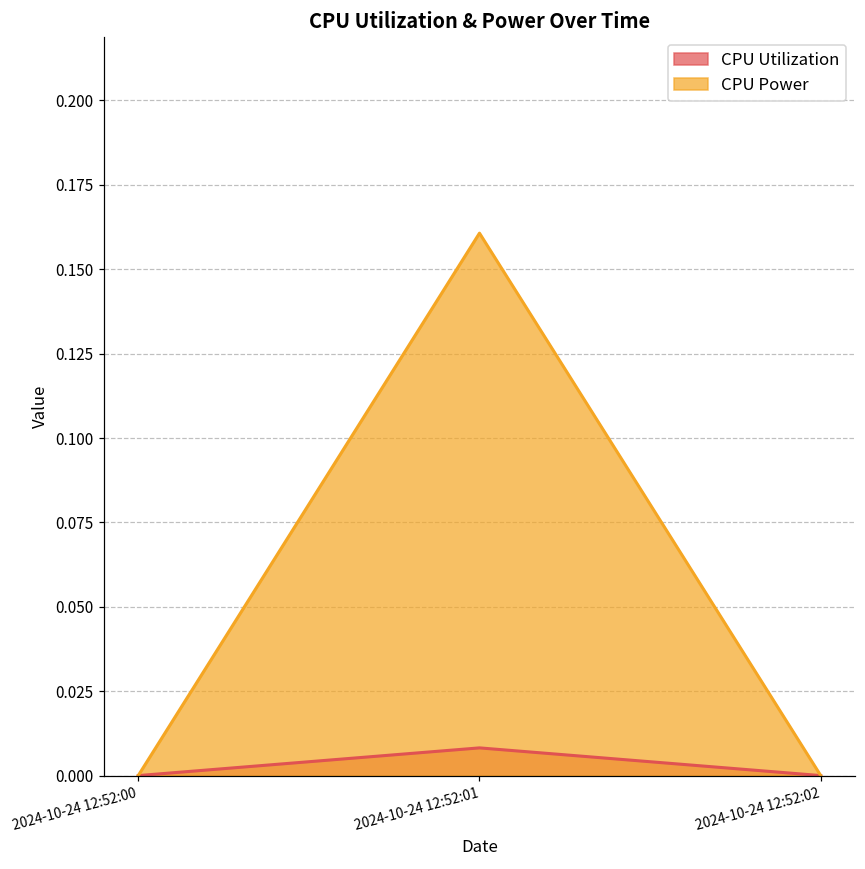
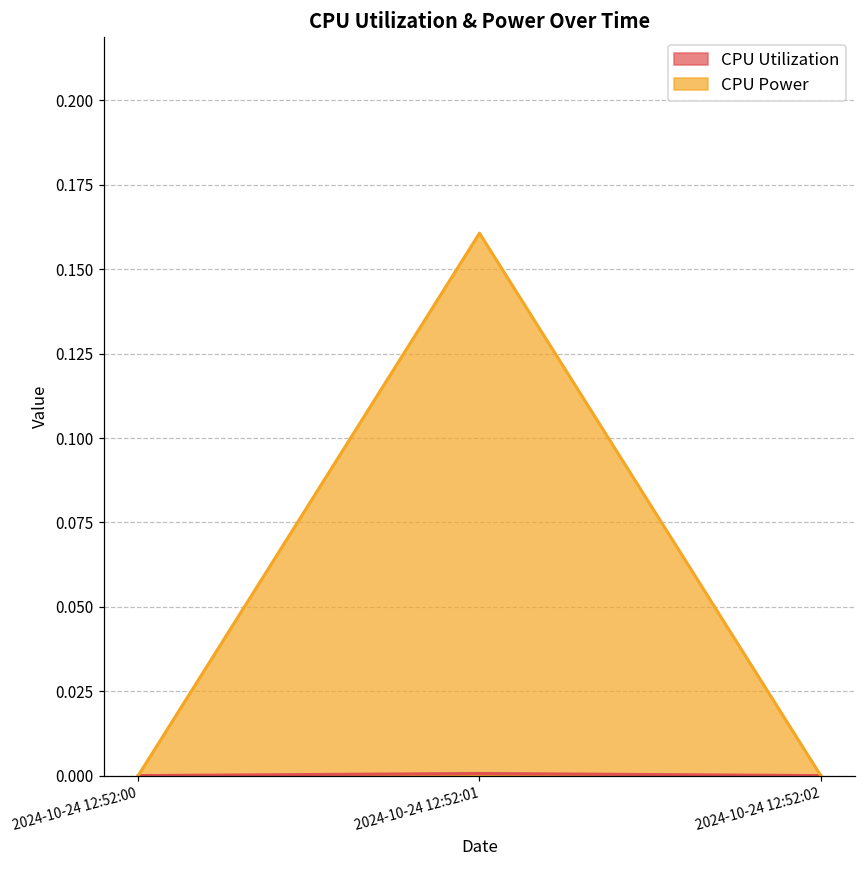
CPU Utilization, 2024-10-24 12:52:01: 0.008 -> 0.001
